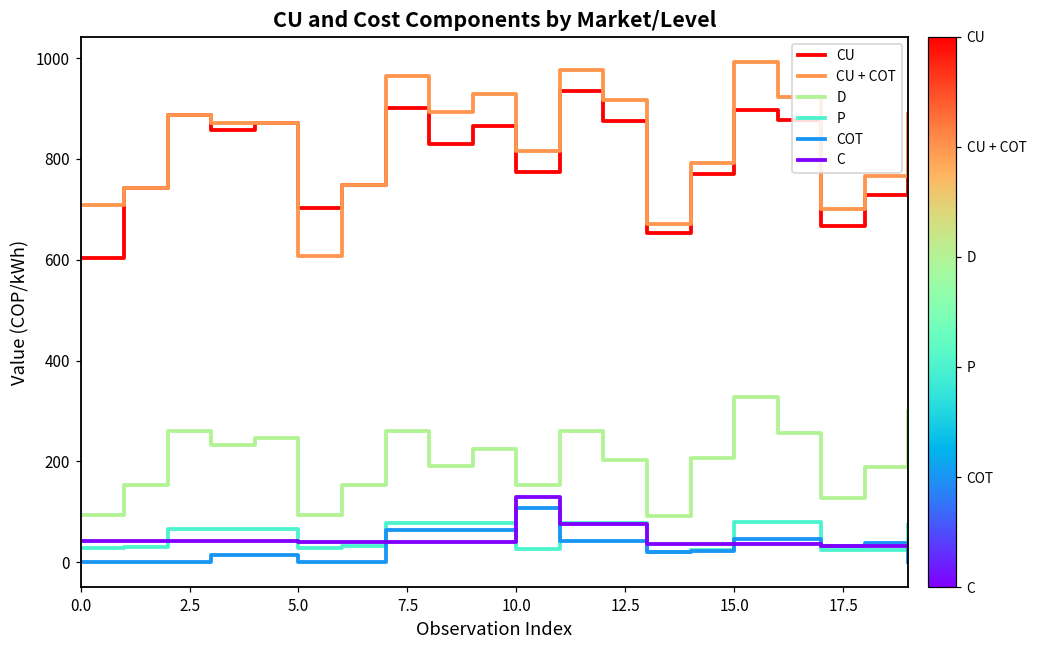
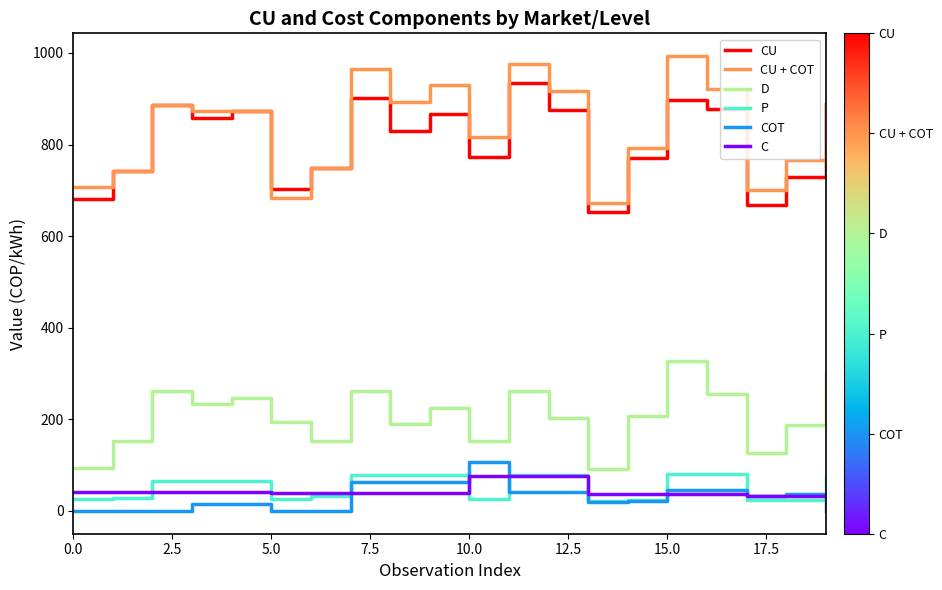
CU, 0.0: 600 -> 680
CU + COT, 5.0: 610 -> 680
D, 5.0: 90 -> 190
C, 10.0: 130 -> 80
